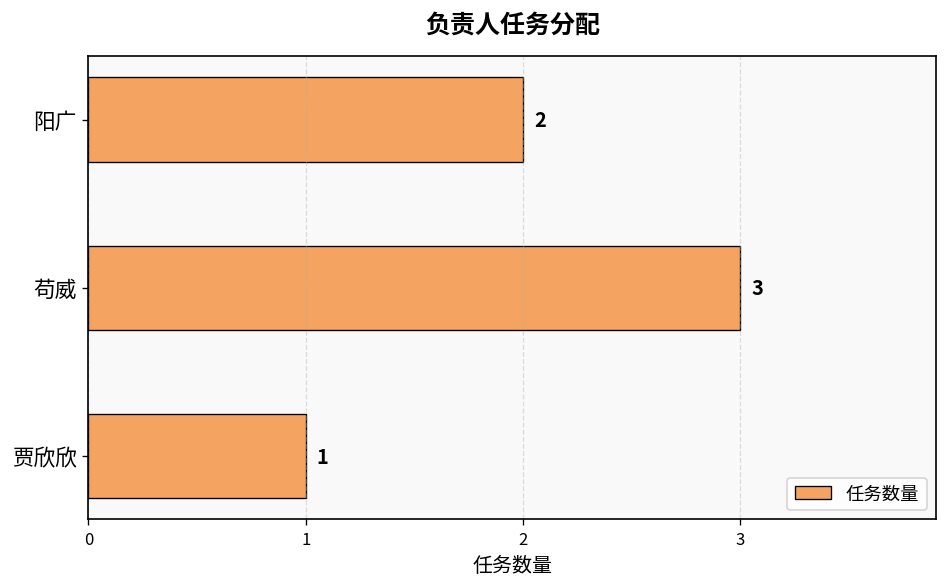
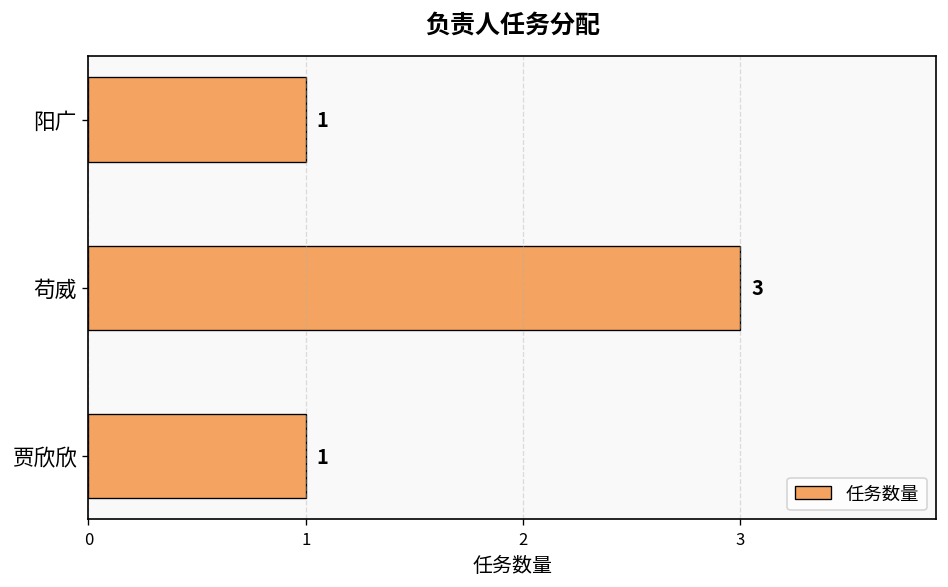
阳广: 2 -> 1
